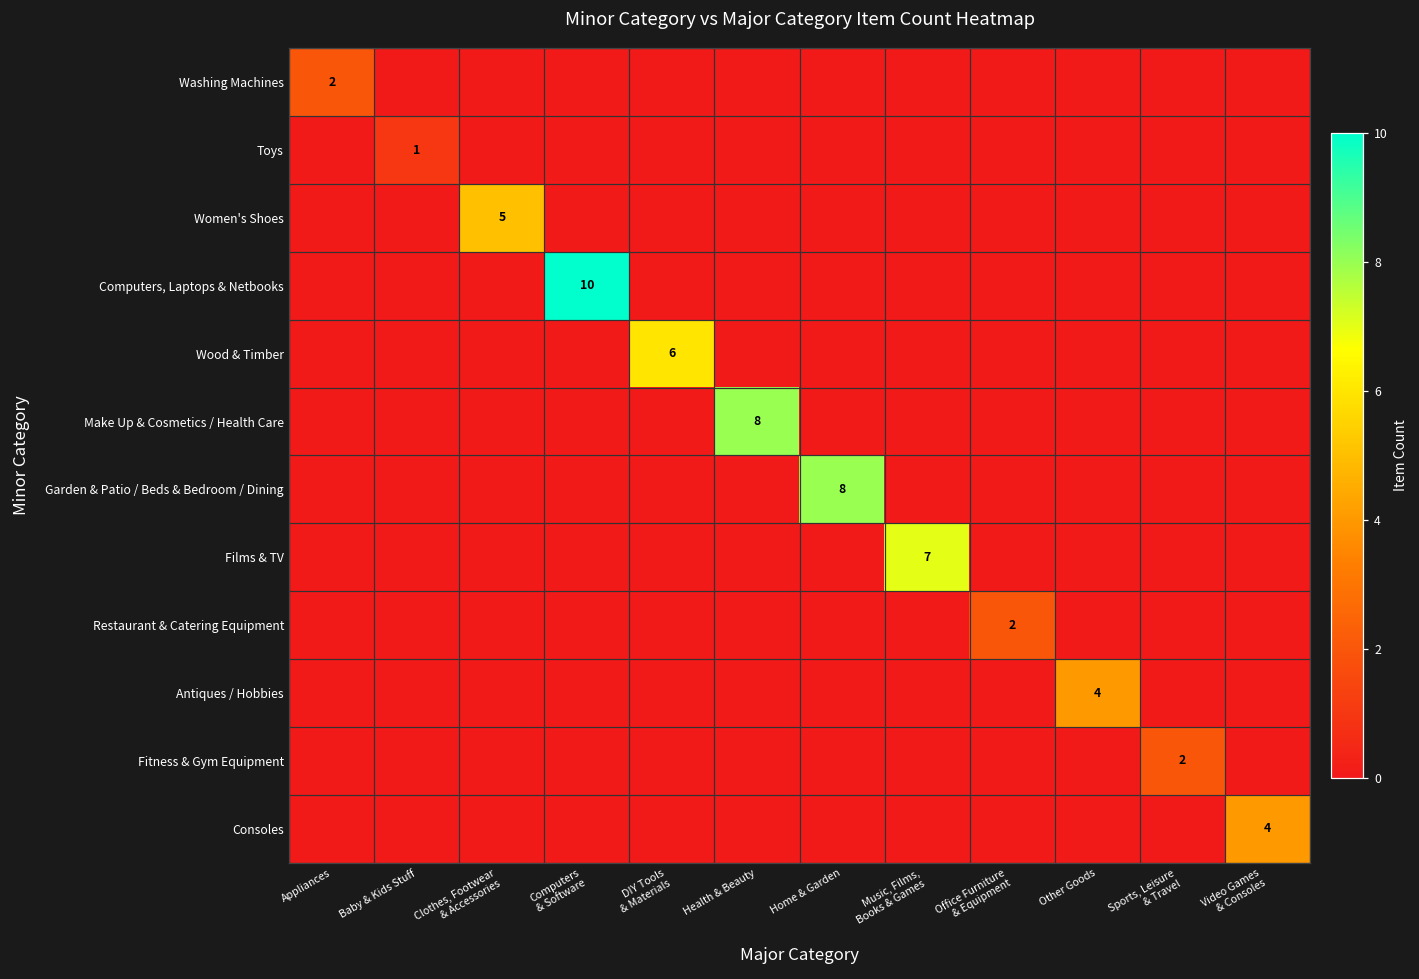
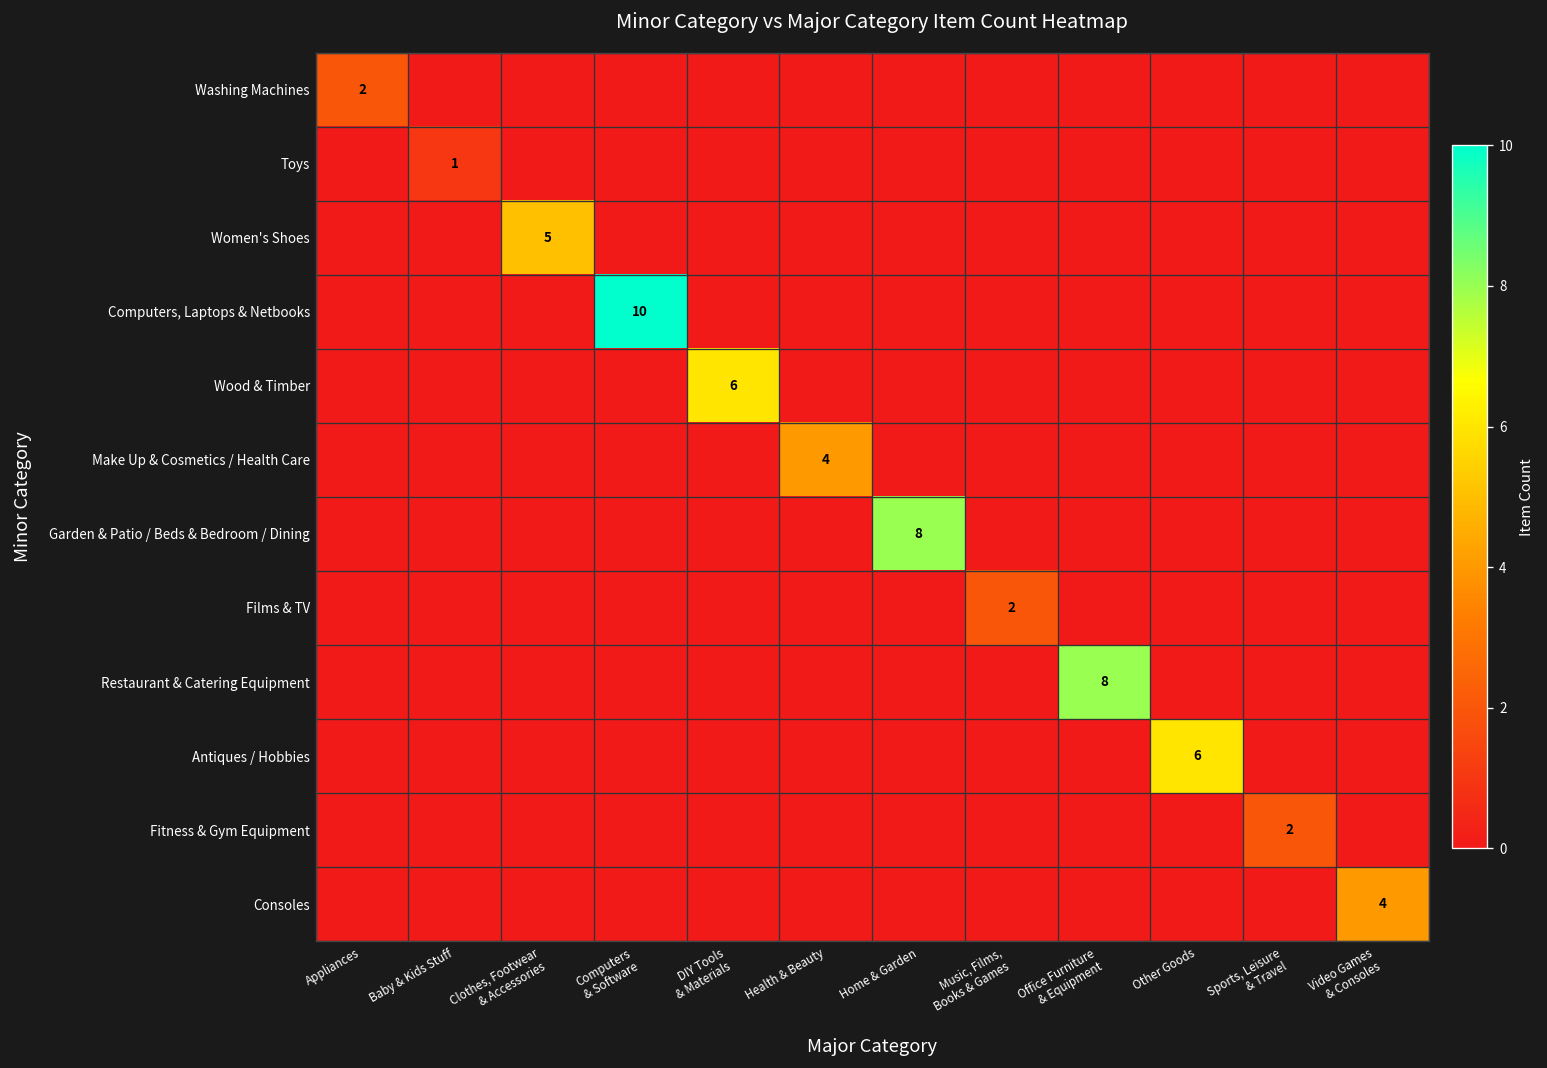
Make Up & Cosmetics / Health Care, Health & Beauty: 8 -> 4
Films & TV, Music, Films, Books & Games: 7 -> 2
Restaurant & Catering Equipment, Office Furniture & Equipment: 2 -> 8
Antiques / Hobbies, Other Goods: 4 -> 6
